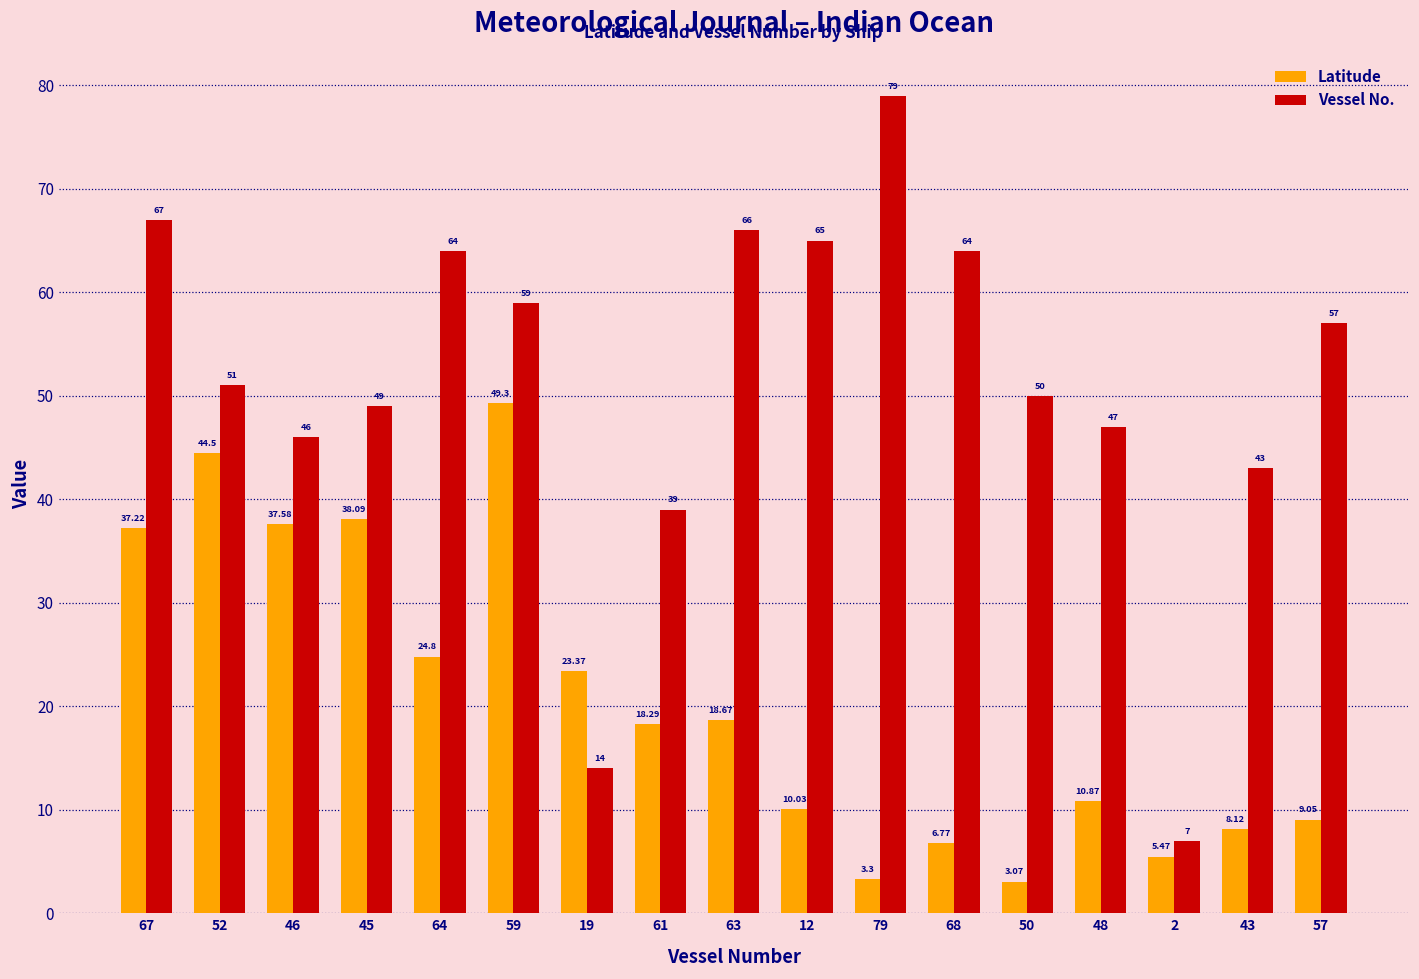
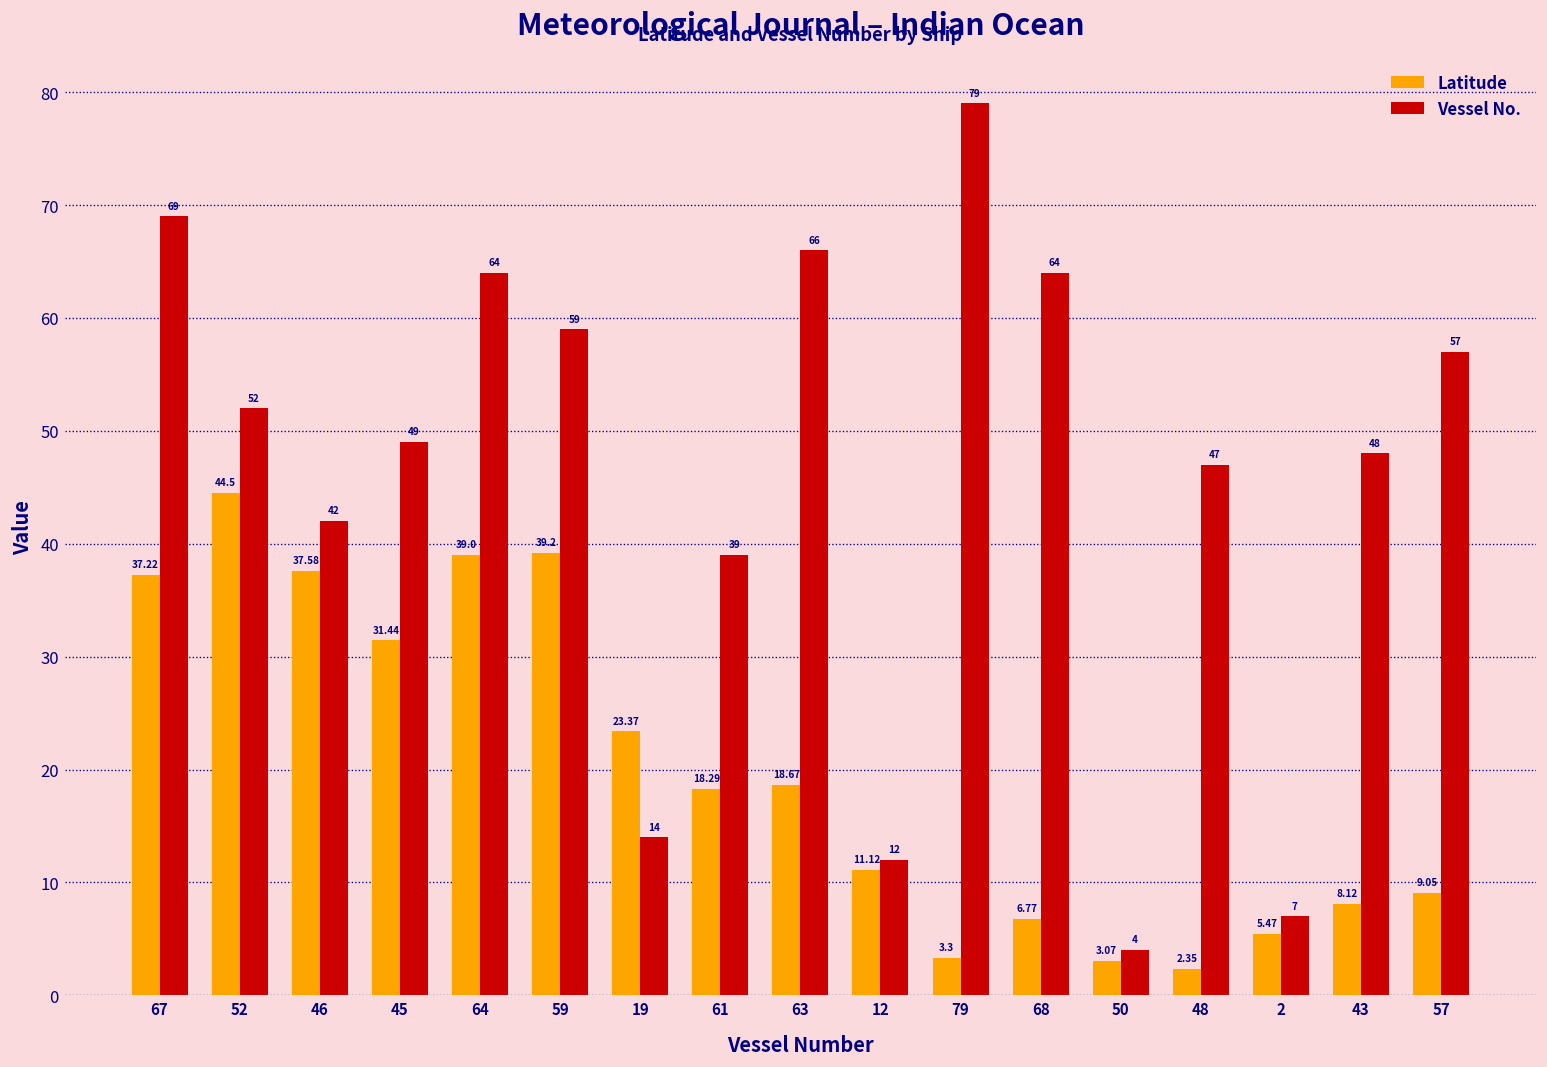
Vessel No., 67: 67 -> 69
Vessel No., 52: 51 -> 52
Vessel No., 46: 46 -> 42
Latitude, 45: 38.09 -> 31.44
Latitude, 64: 24.8 -> 39.0
Latitude, 59: 49.3 -> 39.2
Latitude, 12: 10.03 -> 11.12
Vessel No., 12: 65 -> 12
Vessel No., 50: 50 -> 4
Latitude, 48: 10.87 -> 2.35
Vessel No., 43: 43 -> 48
